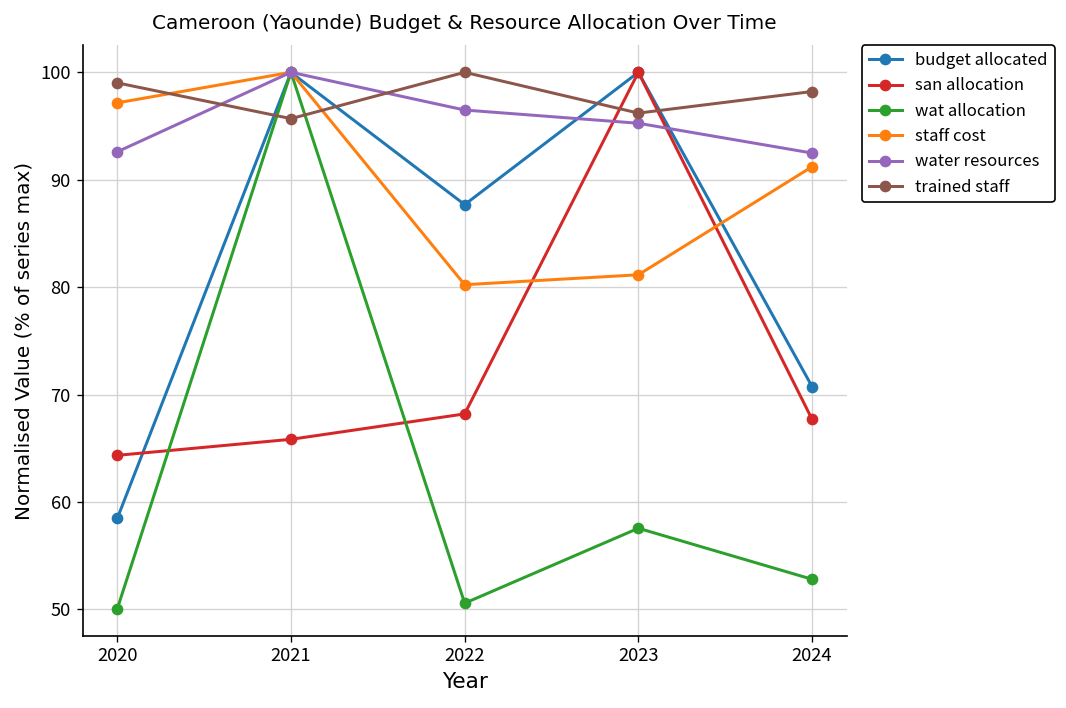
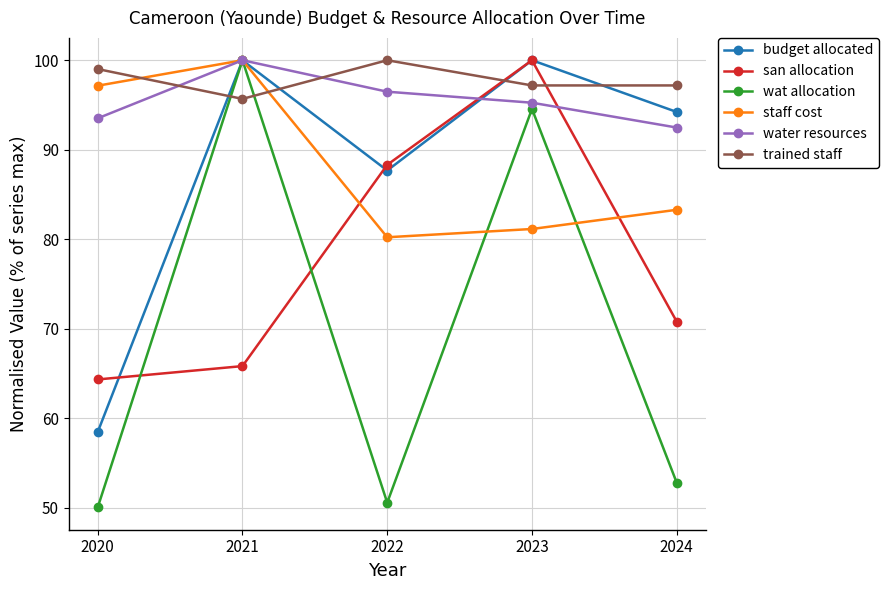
water resources, 2020: 93 -> 94
san allocation, 2022: 68 -> 88
wat allocation, 2023: 58 -> 95
trained staff, 2023: 96 -> 97
budget allocated, 2024: 71 -> 94
san allocation, 2024: 68 -> 71
staff cost, 2024: 91 -> 83
trained staff, 2024: 98 -> 97
